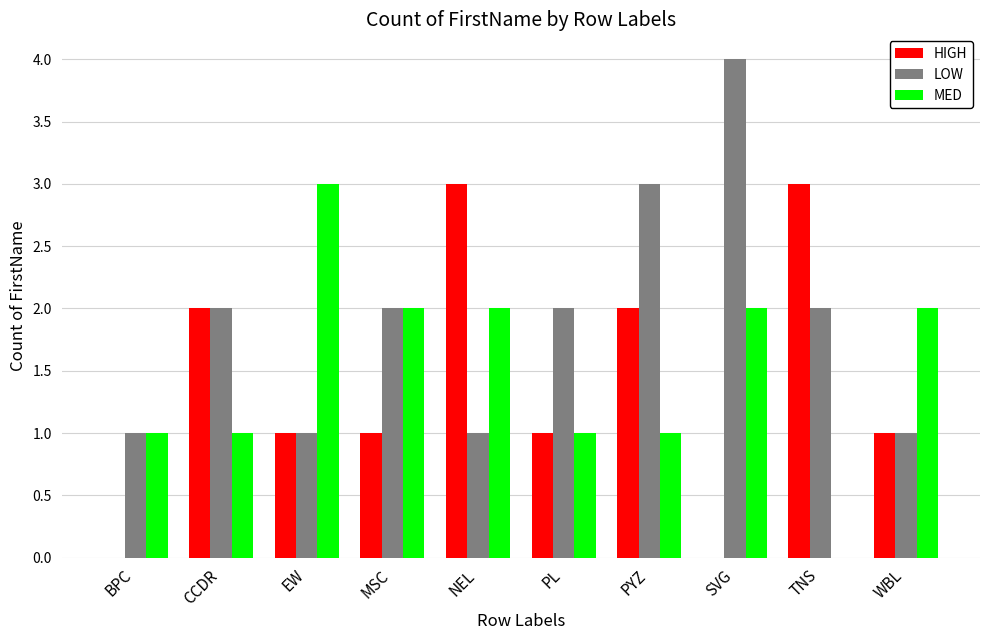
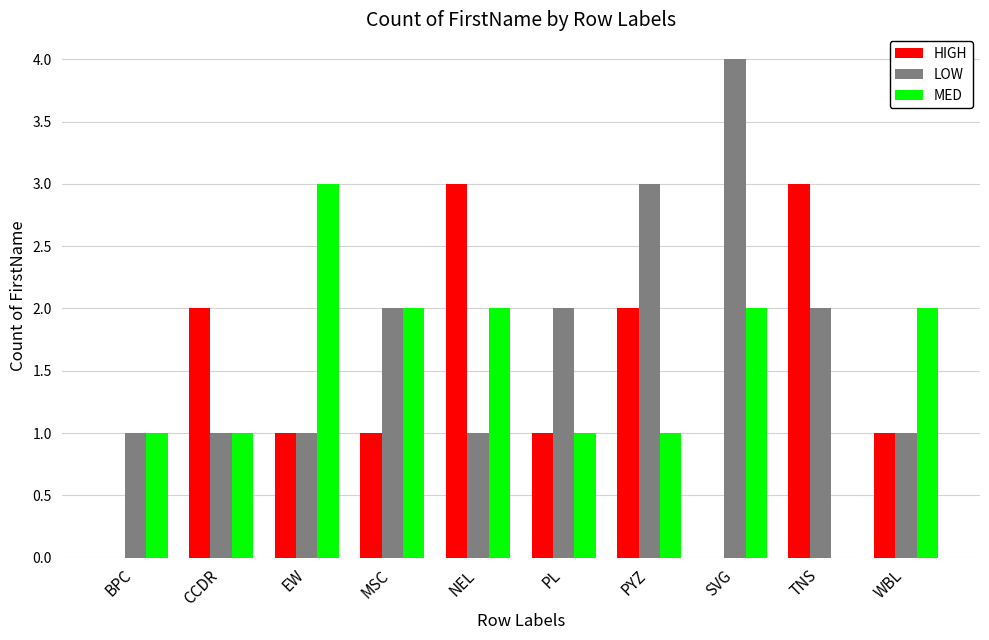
LOW, CCDR: 2 -> 1
